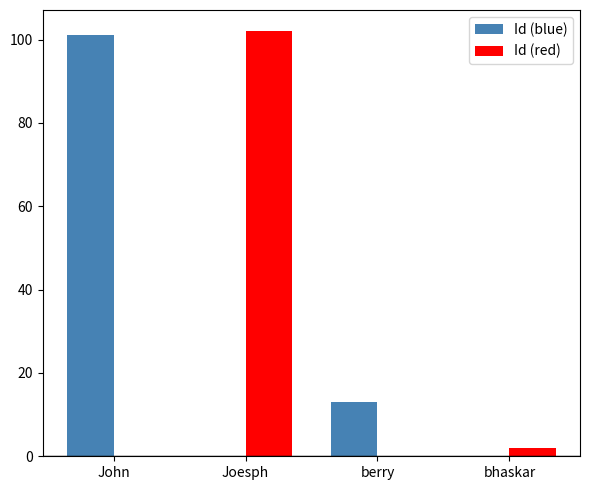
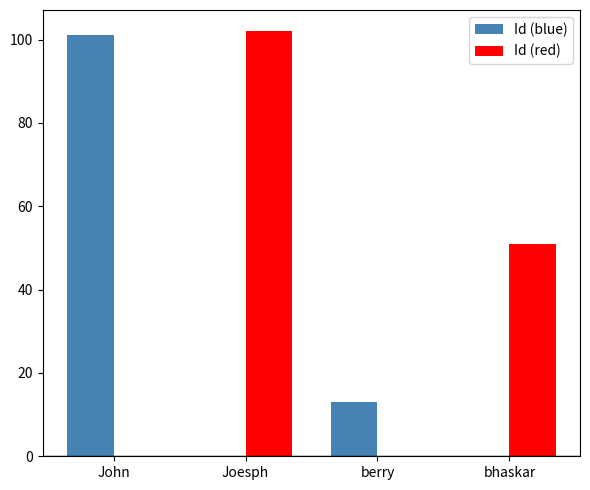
Id (red), bhaskar: 2 -> 51
